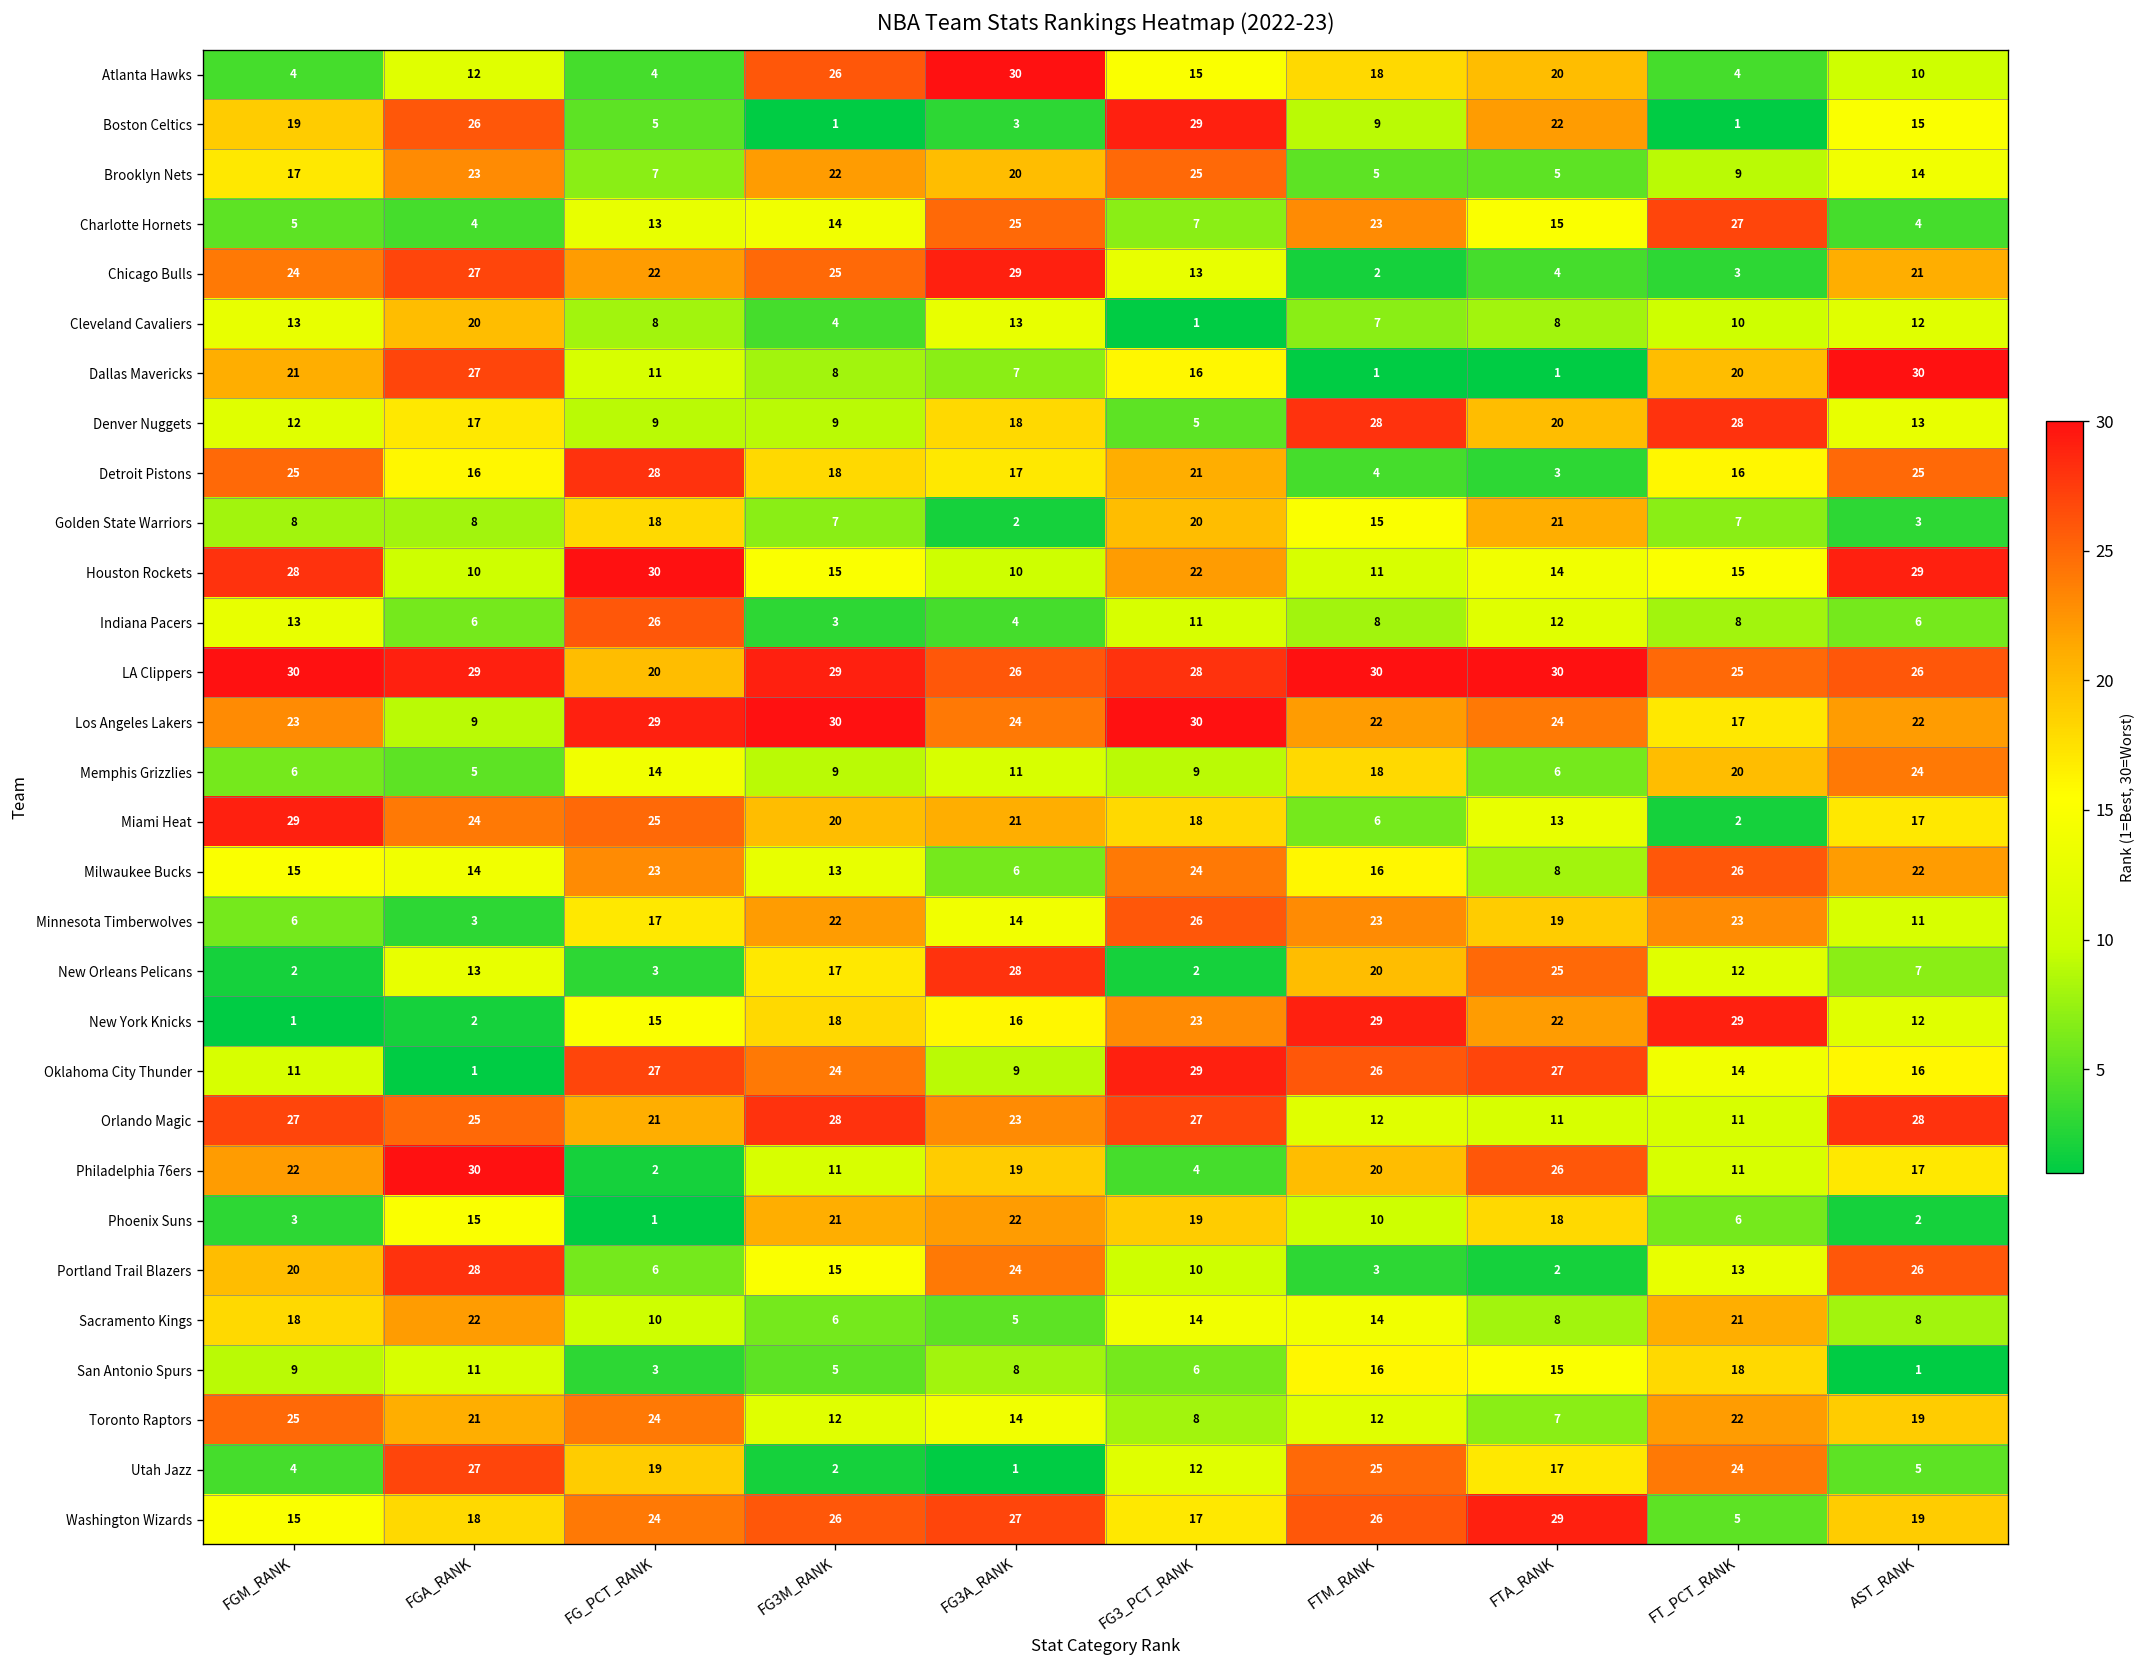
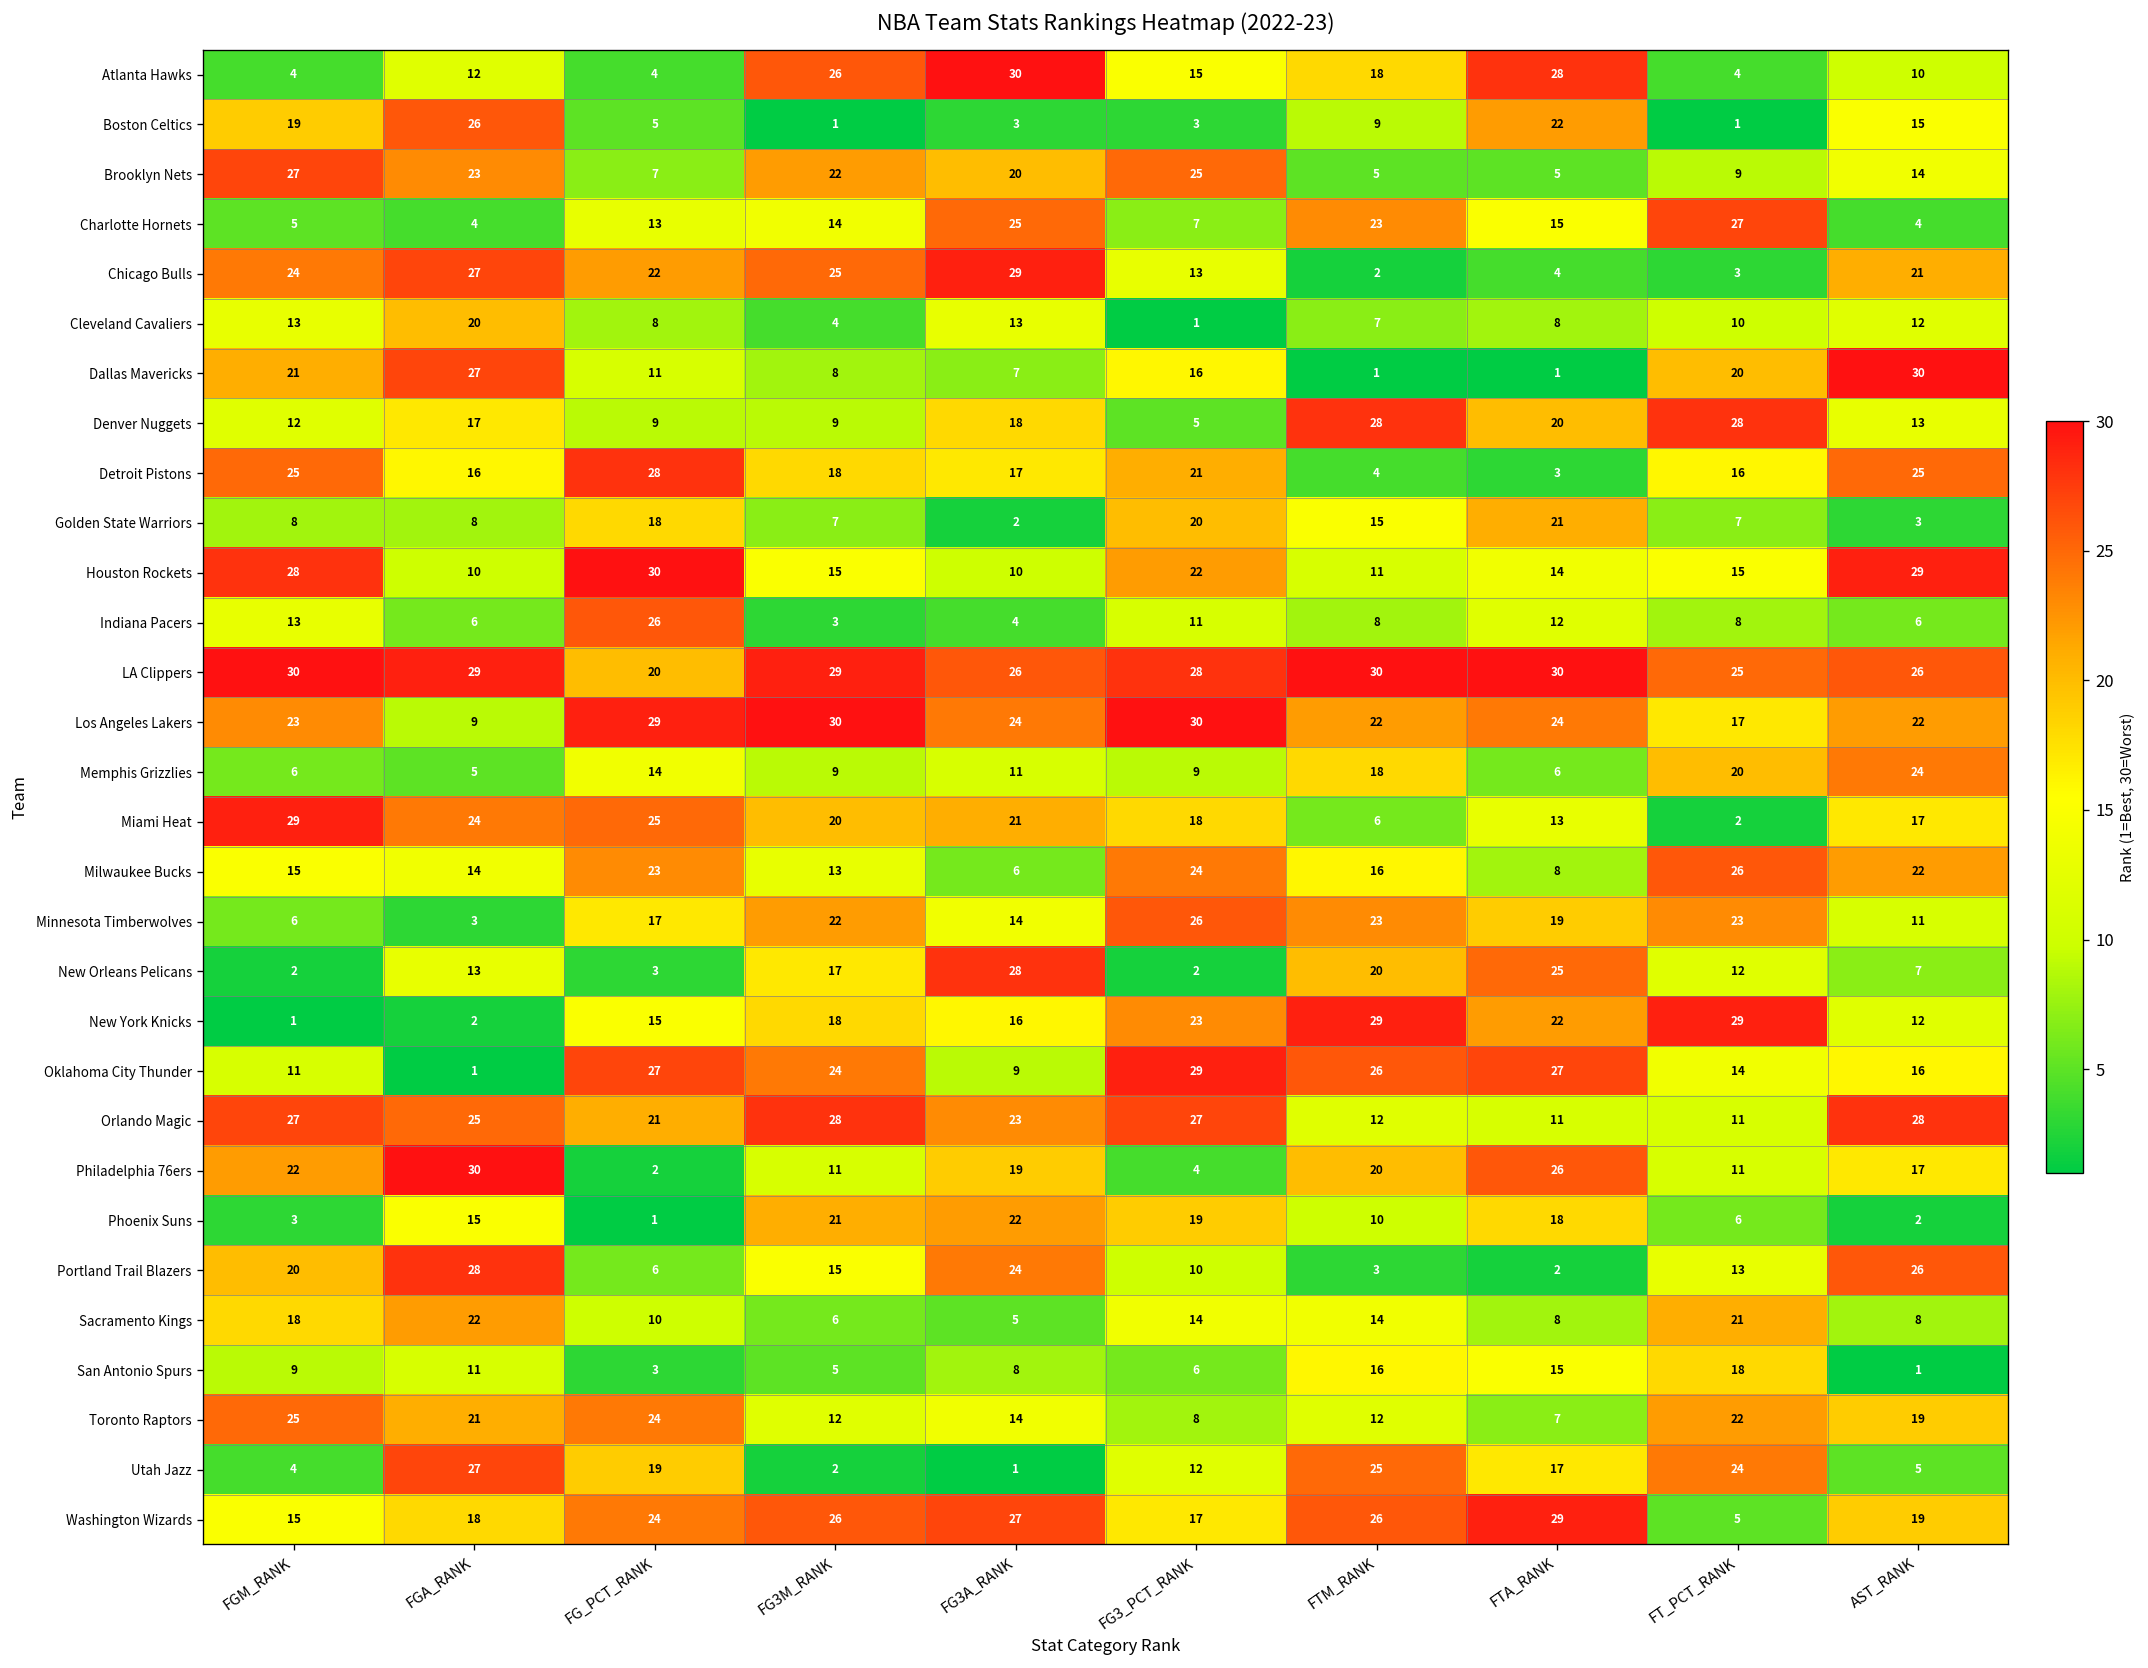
Atlanta Hawks, FTA_RANK: 20 -> 28
Boston Celtics, FG3_PCT_RANK: 29 -> 3
Brooklyn Nets, FGM_RANK: 17 -> 27
